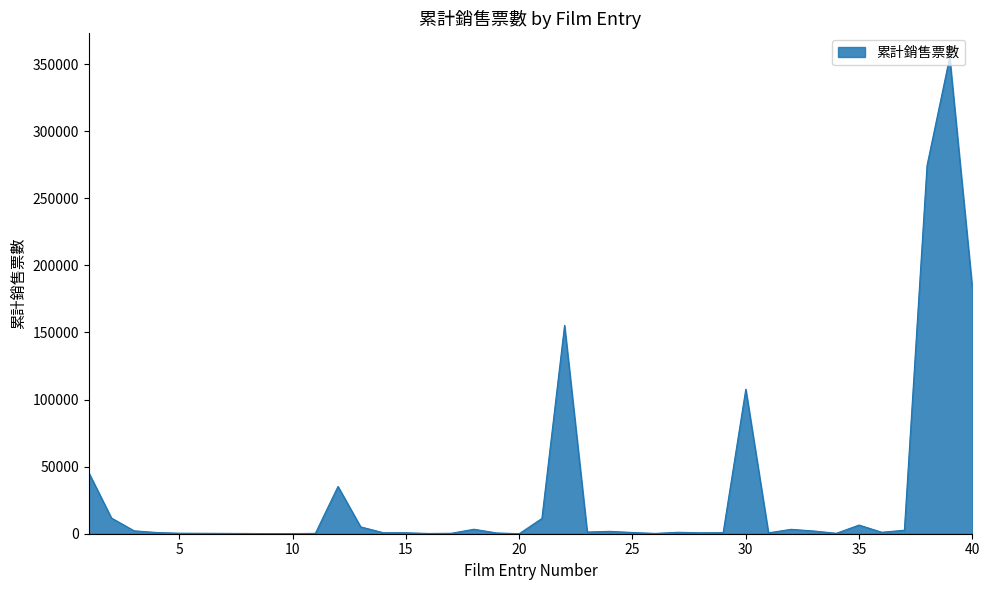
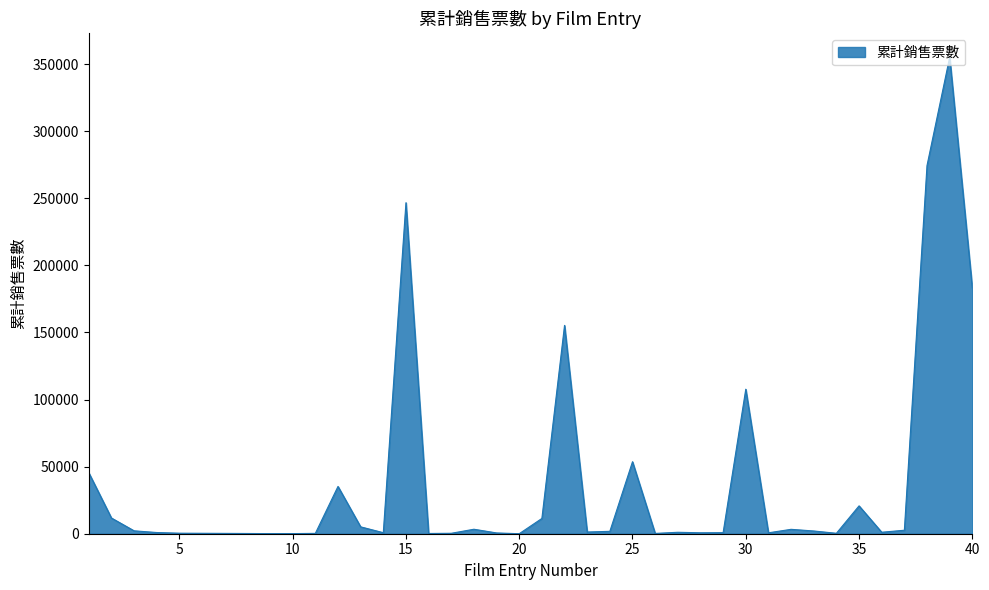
15: 1000 -> 247000
25: 1000 -> 54000
35: 6000 -> 21000
